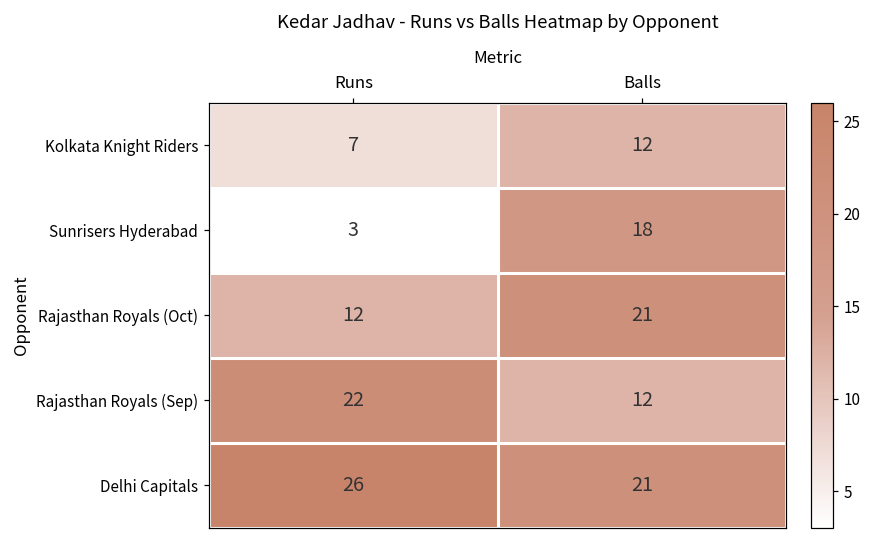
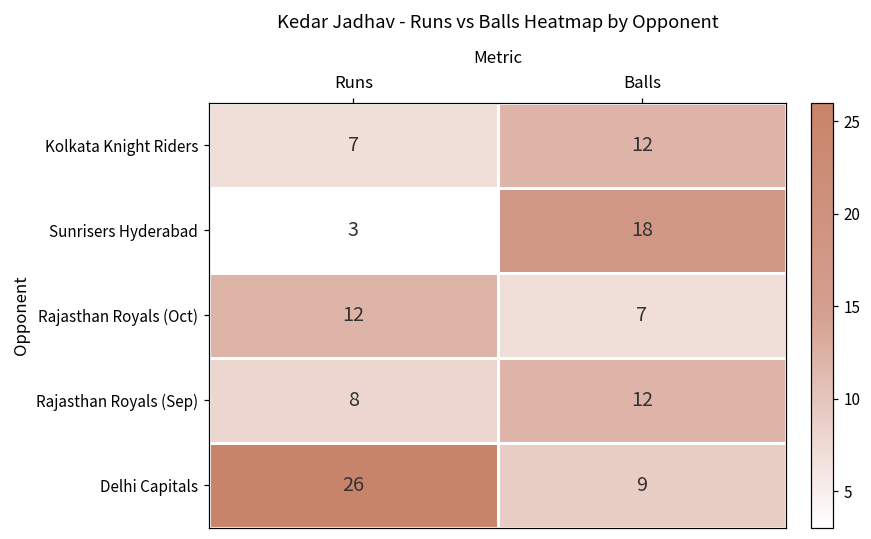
Rajasthan Royals (Oct), Balls: 21 -> 7
Rajasthan Royals (Sep), Runs: 22 -> 8
Delhi Capitals, Balls: 21 -> 9
